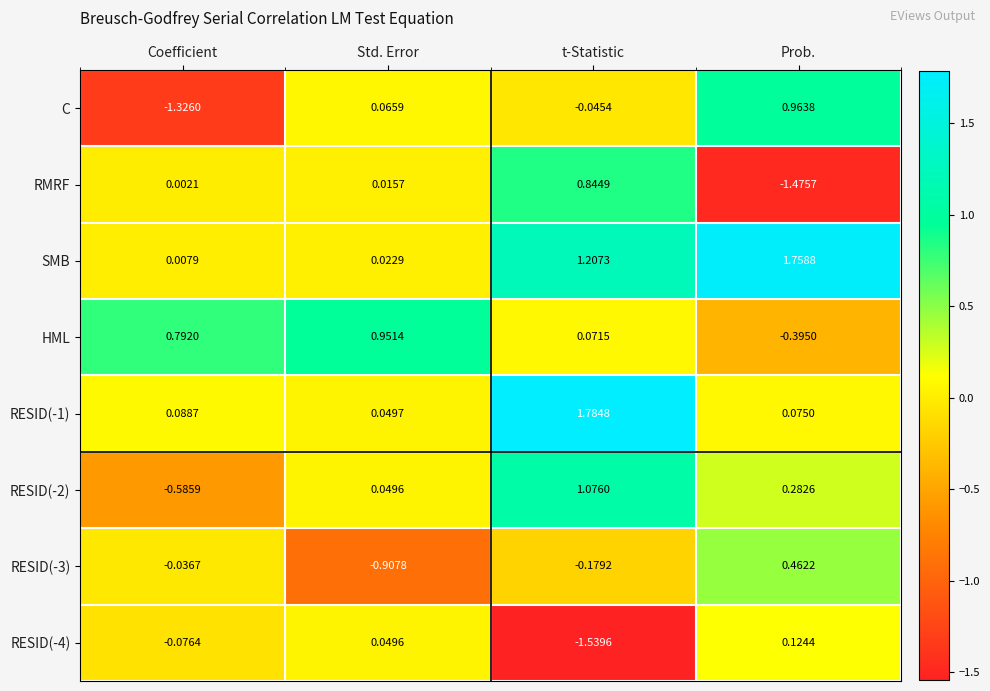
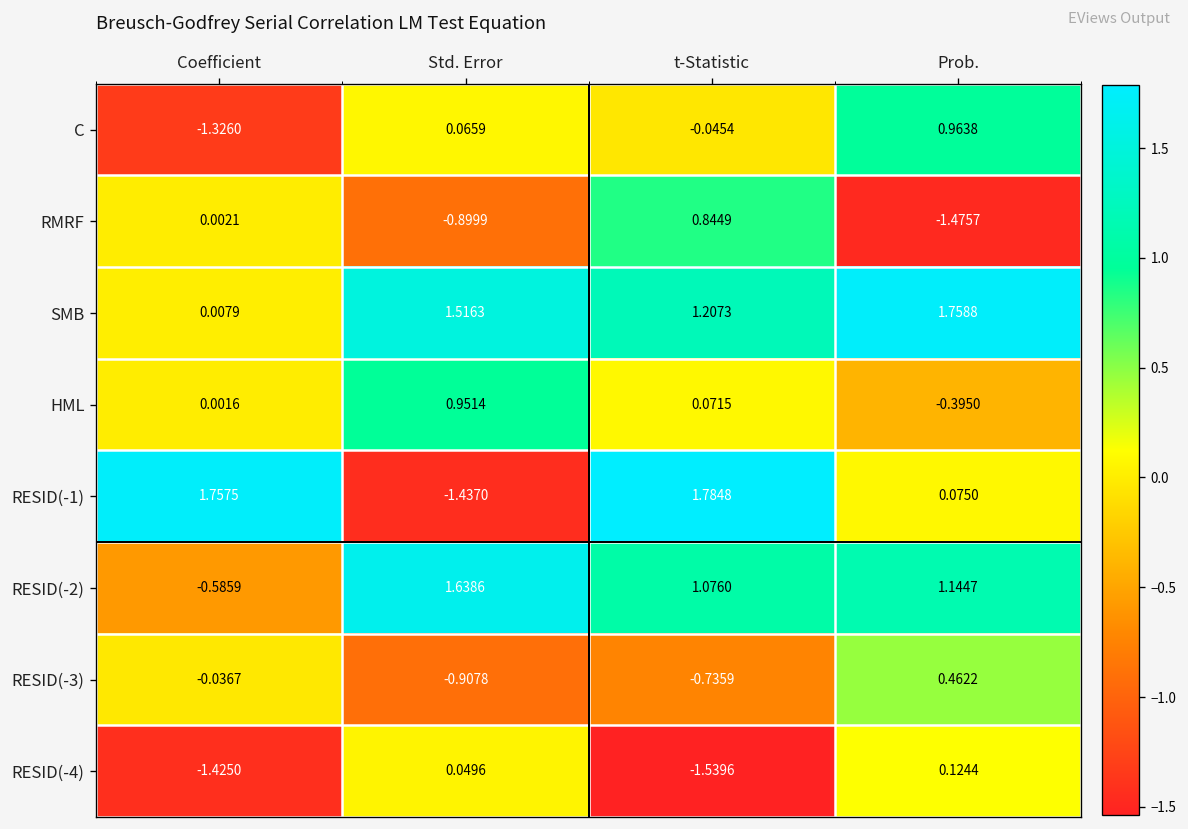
RMRF, Std. Error: 0.0157 -> -0.8999
SMB, Std. Error: 0.0229 -> 1.5163
HML, Coefficient: 0.7920 -> 0.0016
RESID(-1), Coefficient: 0.0887 -> 1.7575
RESID(-1), Std. Error: 0.0497 -> -1.4370
RESID(-2), Std. Error: 0.0496 -> 1.6386
RESID(-2), Prob.: 0.2826 -> 1.1447
RESID(-3), t-Statistic: -0.1792 -> -0.7359
RESID(-4), Coefficient: -0.0764 -> -1.4250
